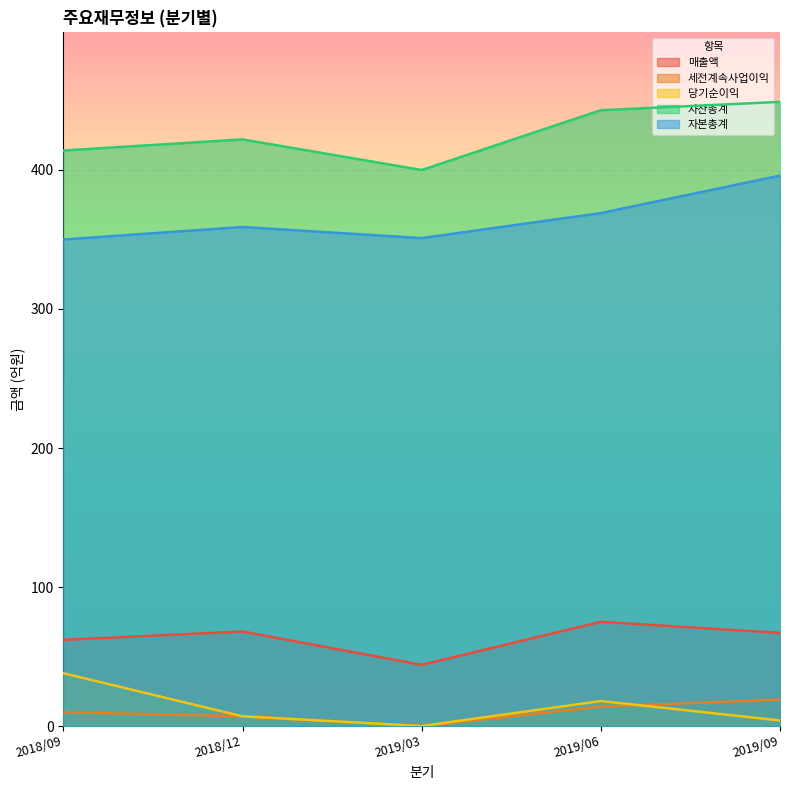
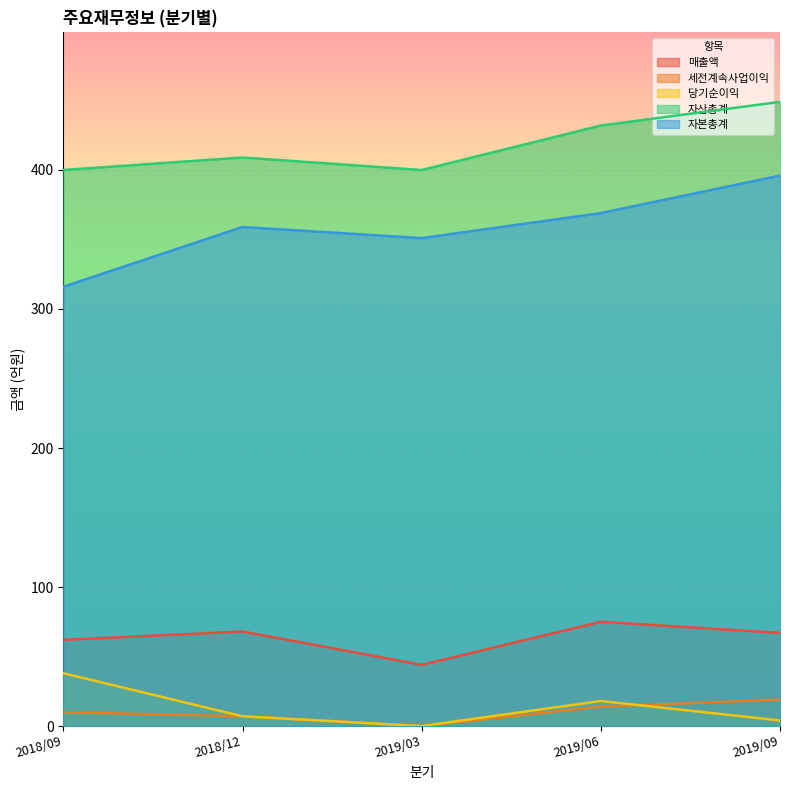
자산총계, 2018/09: 414 -> 400
자본총계, 2018/09: 350 -> 316
자산총계, 2018/12: 422 -> 409
자산총계, 2019/06: 443 -> 432
